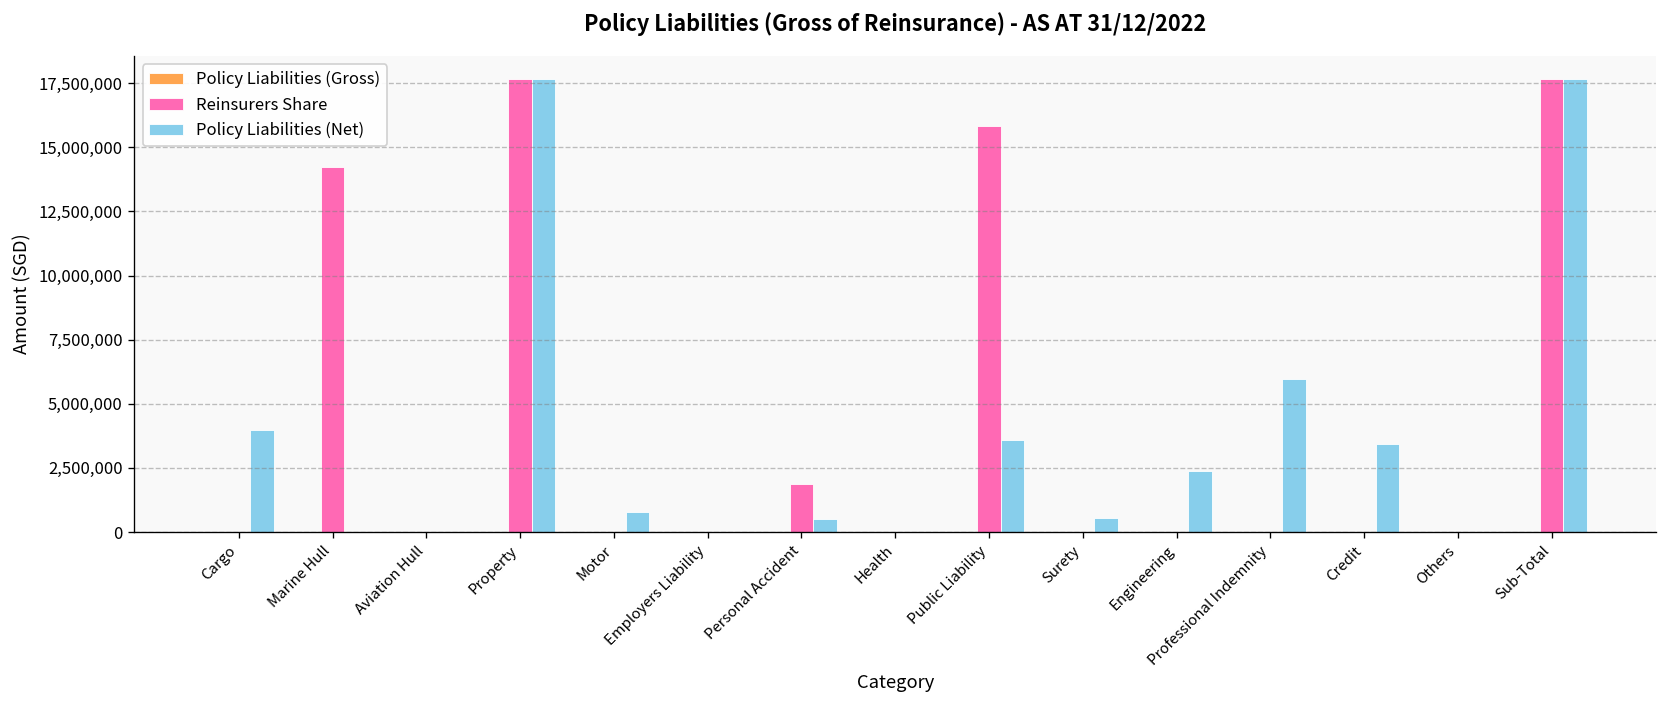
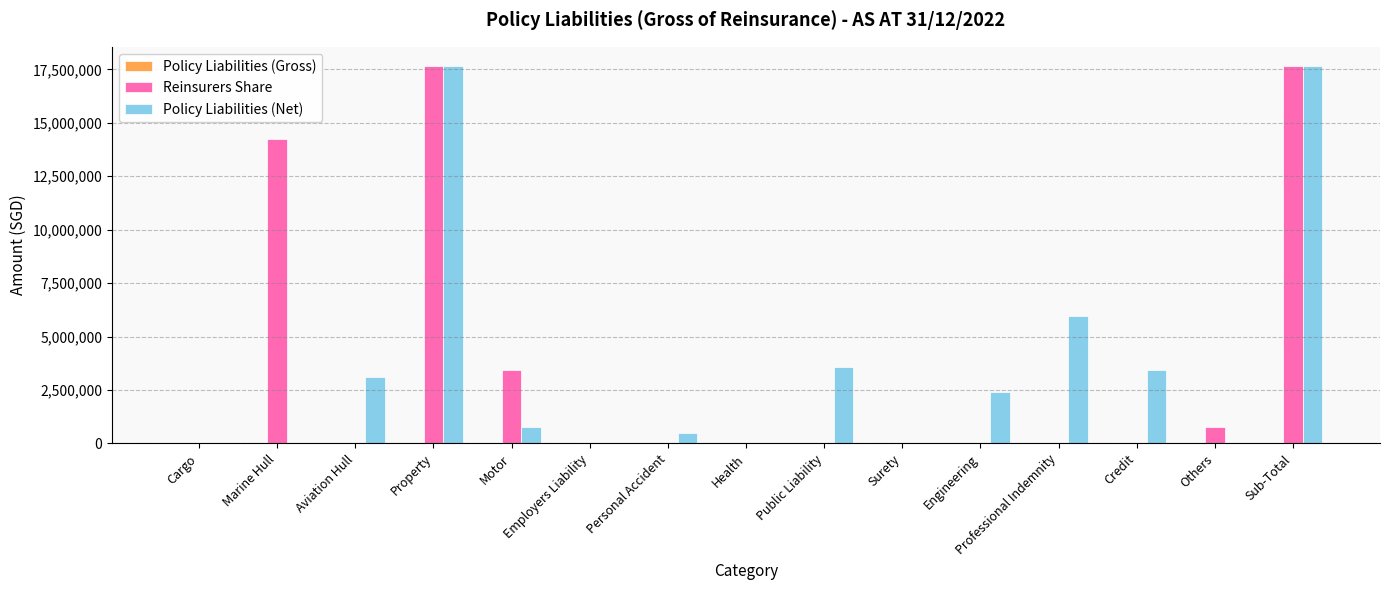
Policy Liabilities (Net), Cargo: 4,000,000 -> 0
Policy Liabilities (Net), Aviation Hull: 0 -> 3,100,000
Reinsurers Share, Motor: 0 -> 3,400,000
Reinsurers Share, Personal Accident: 1,900,000 -> 0
Reinsurers Share, Public Liability: 15,800,000 -> 0
Policy Liabilities (Net), Surety: 500,000 -> 0
Reinsurers Share, Others: 0 -> 800,000
